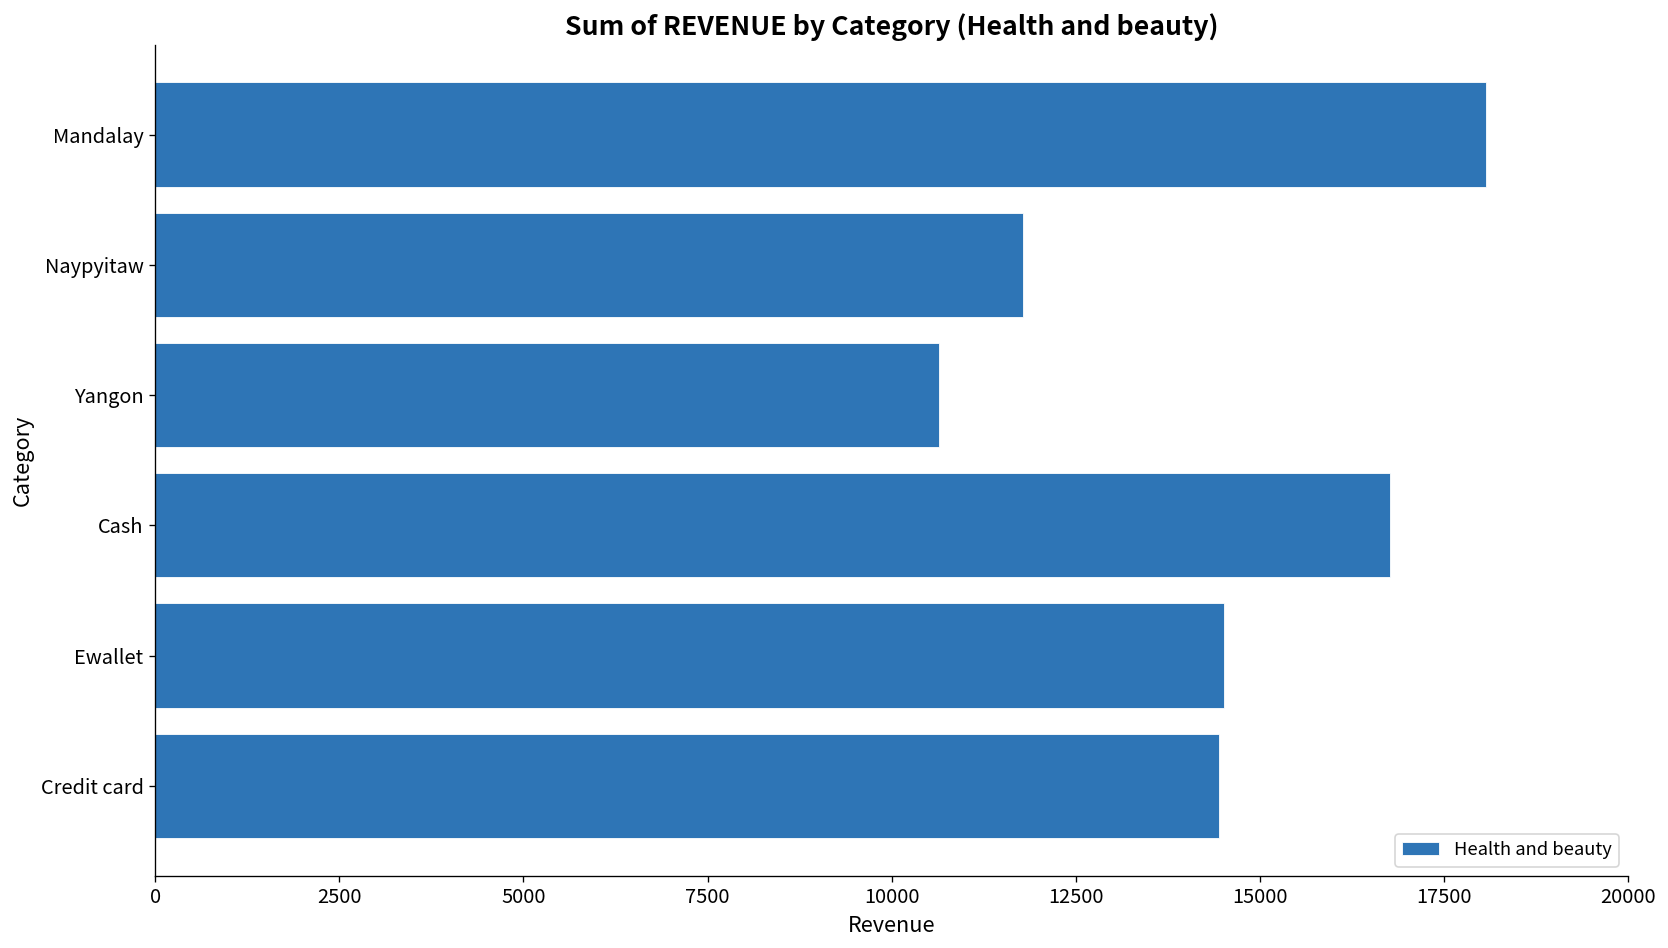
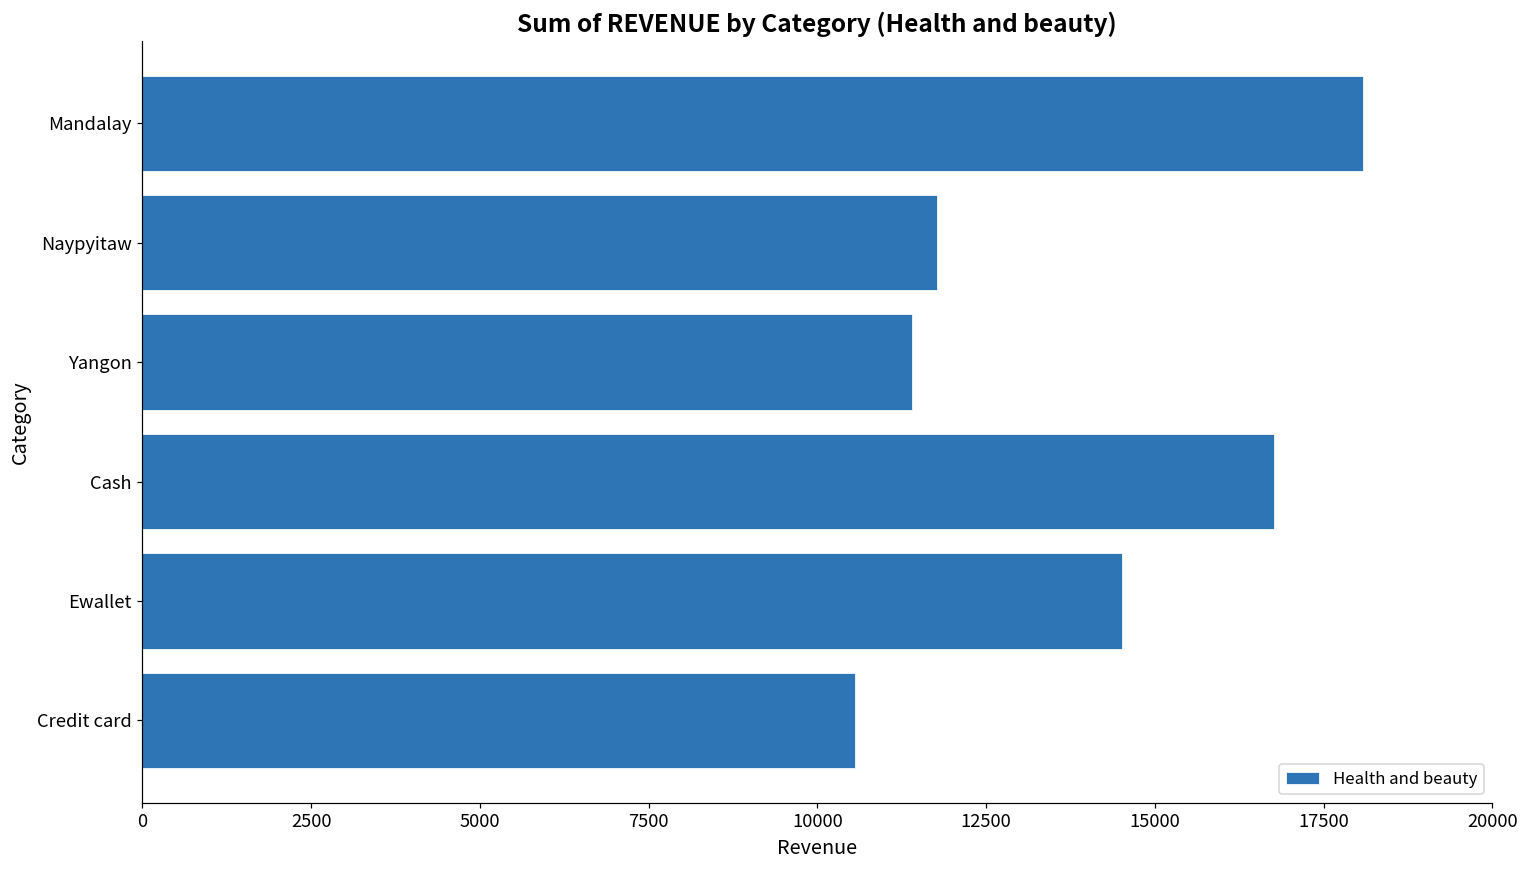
Yangon: 10600 -> 11400
Credit card: 14400 -> 10600
